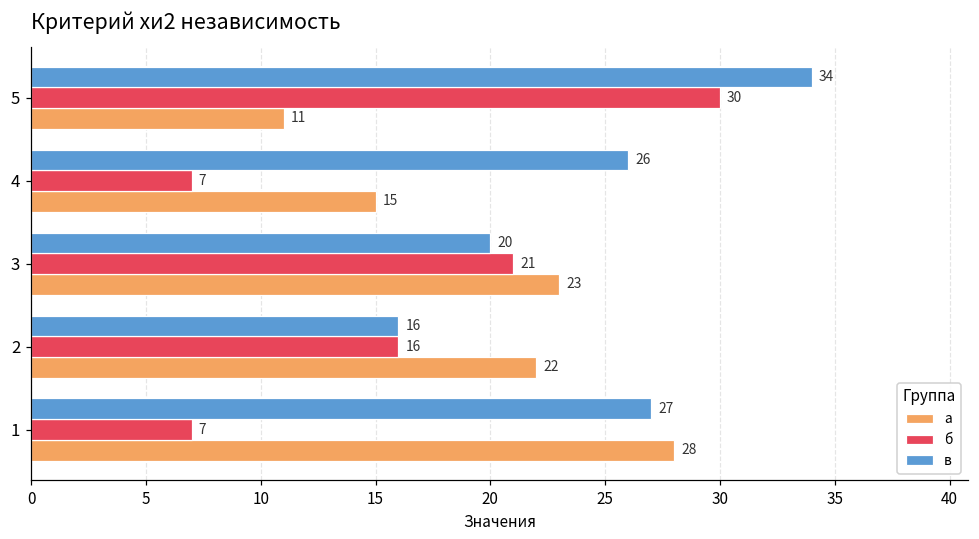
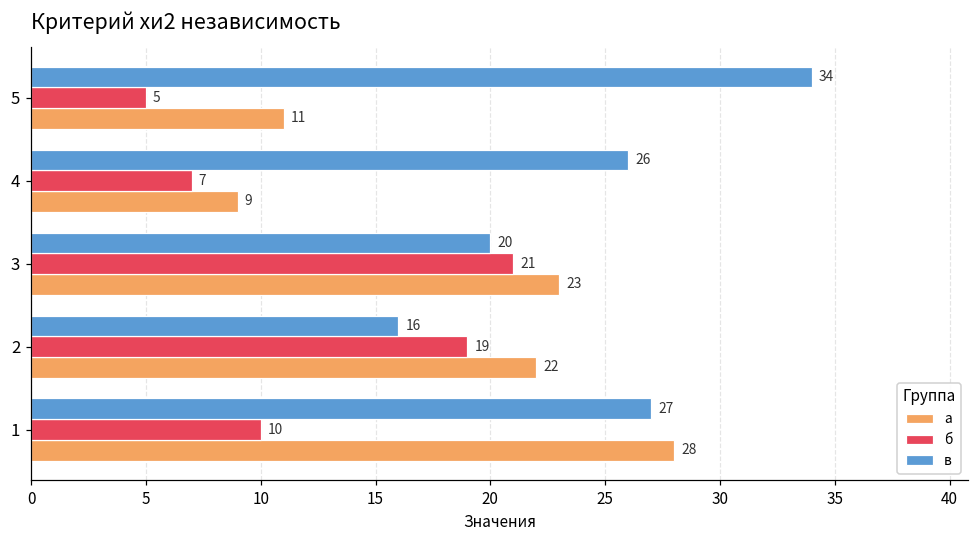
б, 5: 30 -> 5
а, 4: 15 -> 9
б, 2: 16 -> 19
б, 1: 7 -> 10
